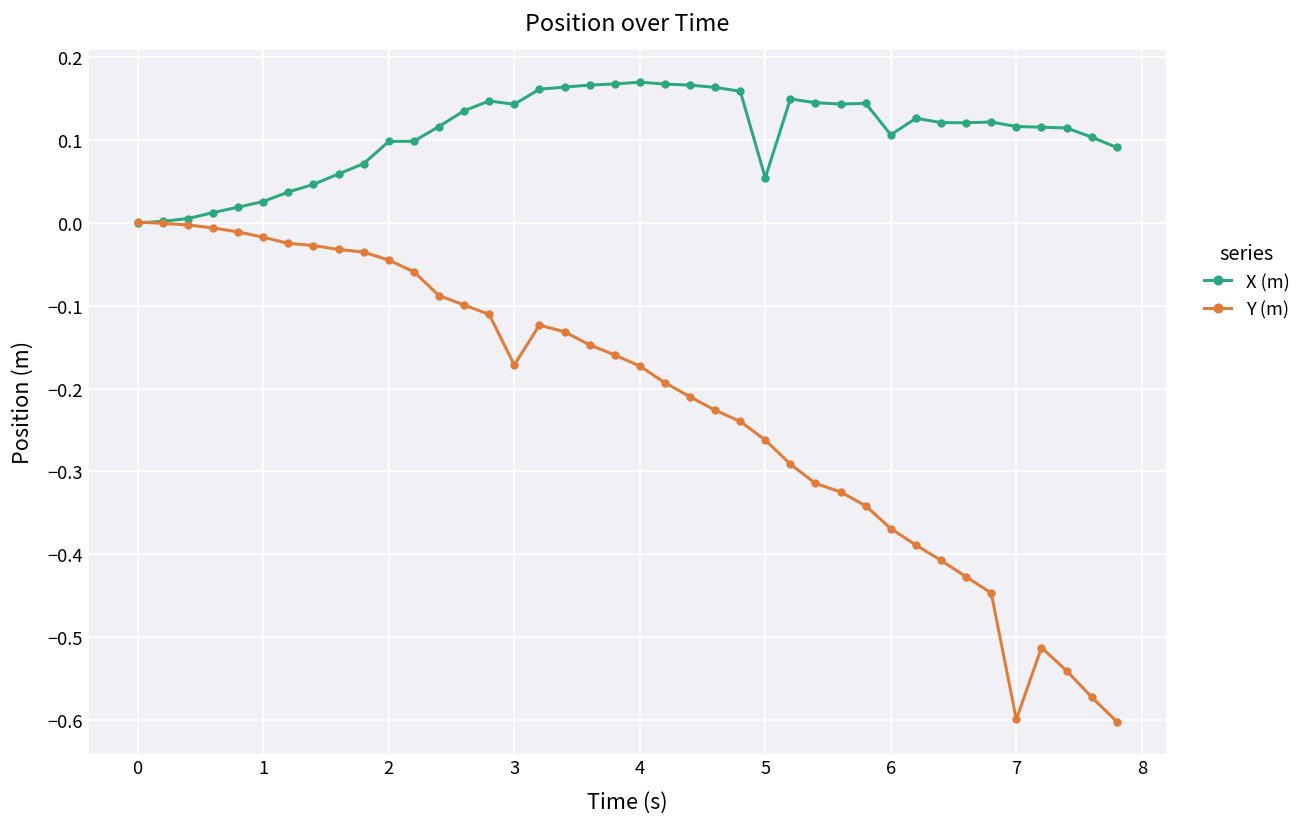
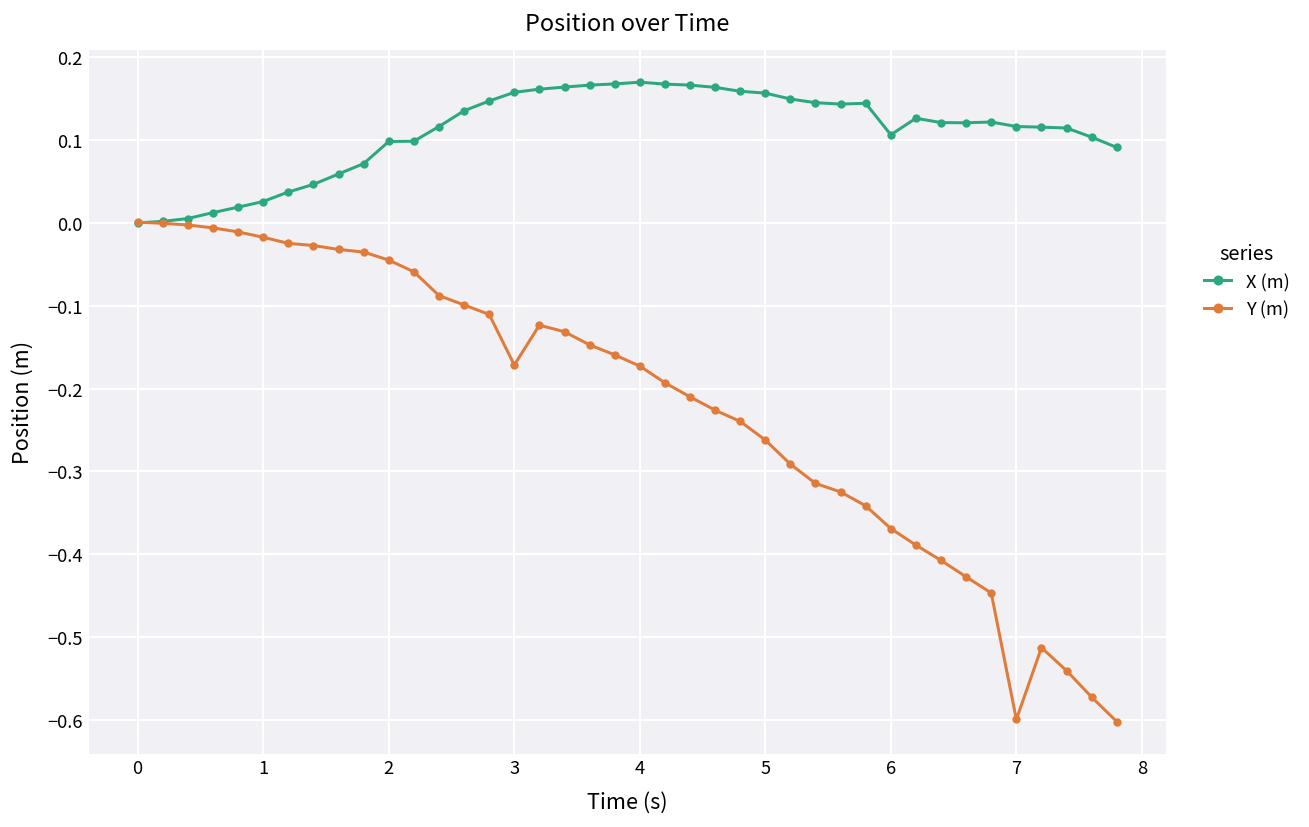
X (m), 3: 0.14 -> 0.16
X (m), 5: 0.05 -> 0.16
